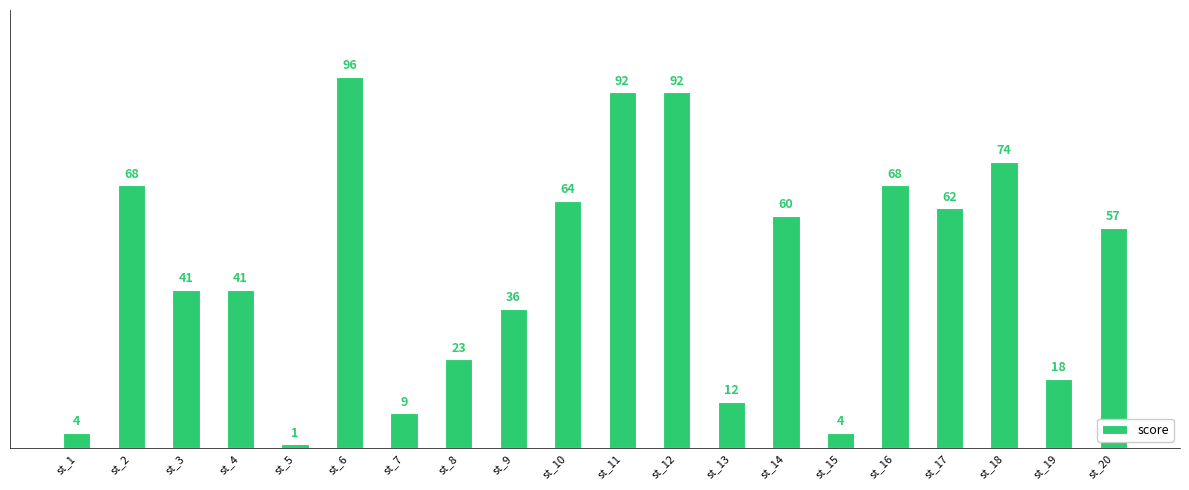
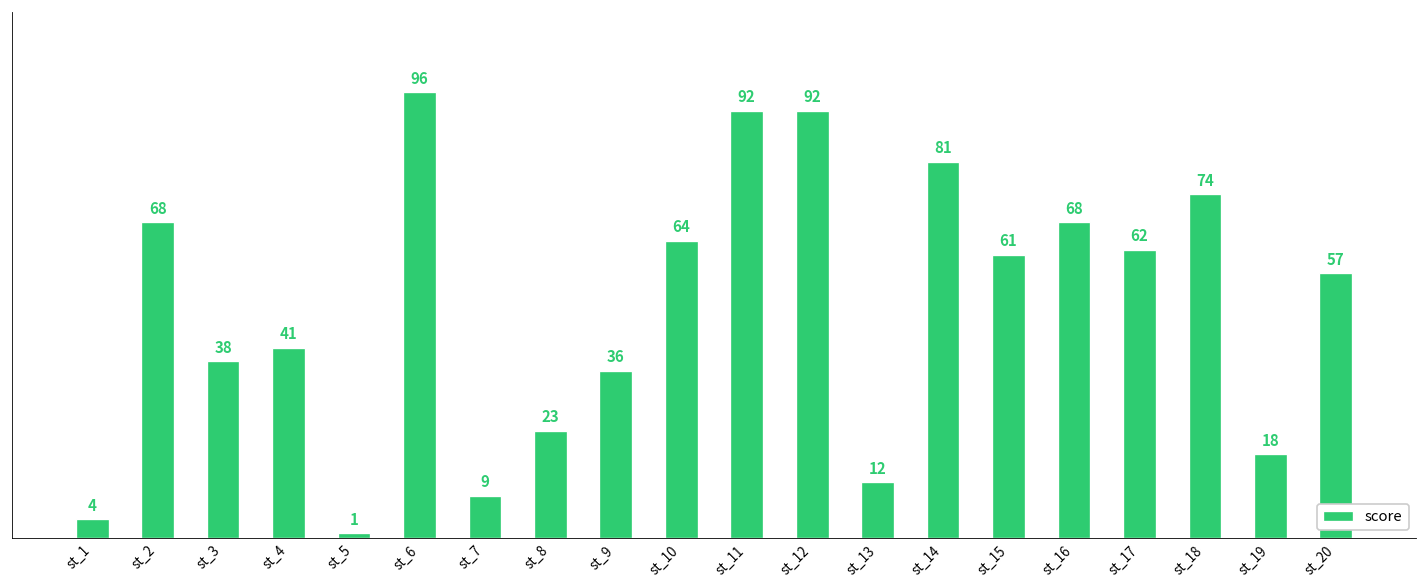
st_3: 41 -> 38
st_14: 60 -> 81
st_15: 4 -> 61
